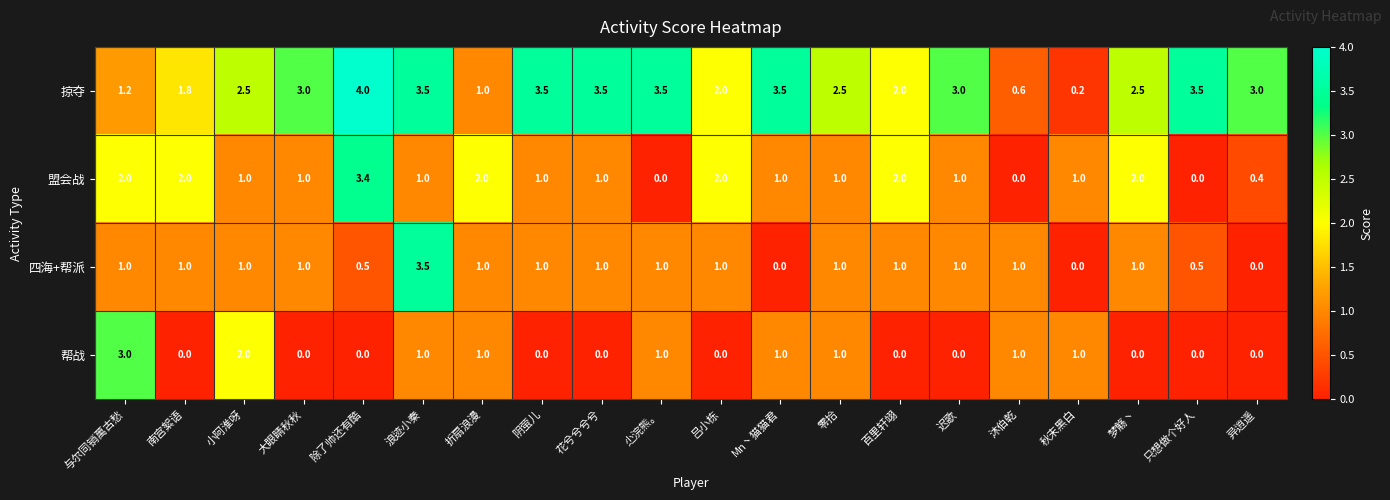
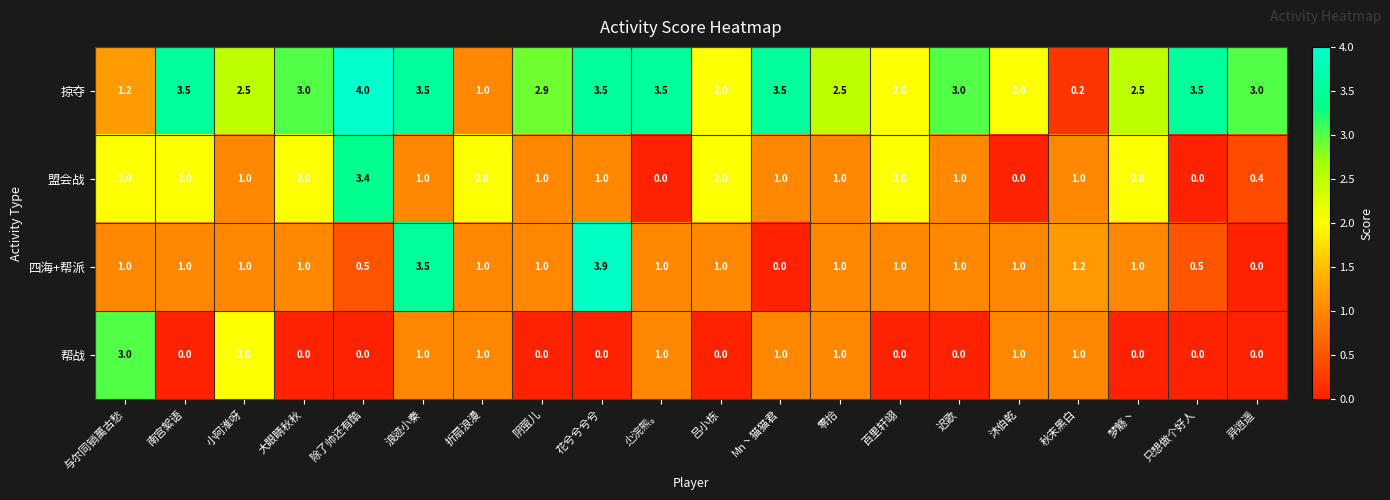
掠夺, 南宫絮语: 1.8 -> 3.5
掠夺, 阴萤儿: 3.5 -> 2.9
掠夺, 沐伯乾: 0.6 -> 2.0
盟会战, 大眼睛秋秋: 1.0 -> 2.0
四海+帮派, 花兮兮兮兮: 1.0 -> 3.9
四海+帮派, 秋末黑白: 0.0 -> 1.2
